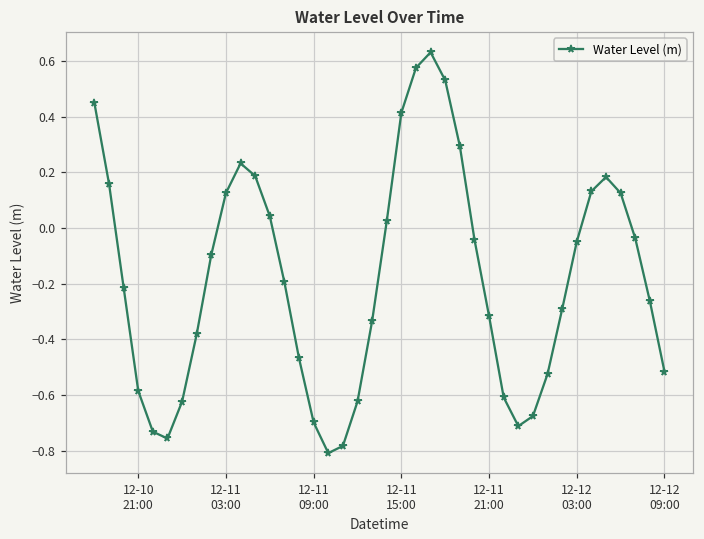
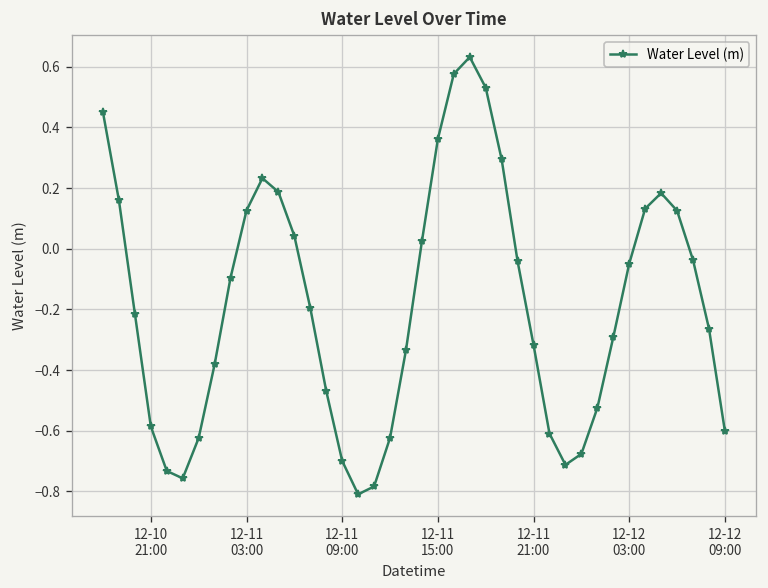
12-11 15:00: 0.41 -> 0.36
12-12 09:00: -0.52 -> -0.60
